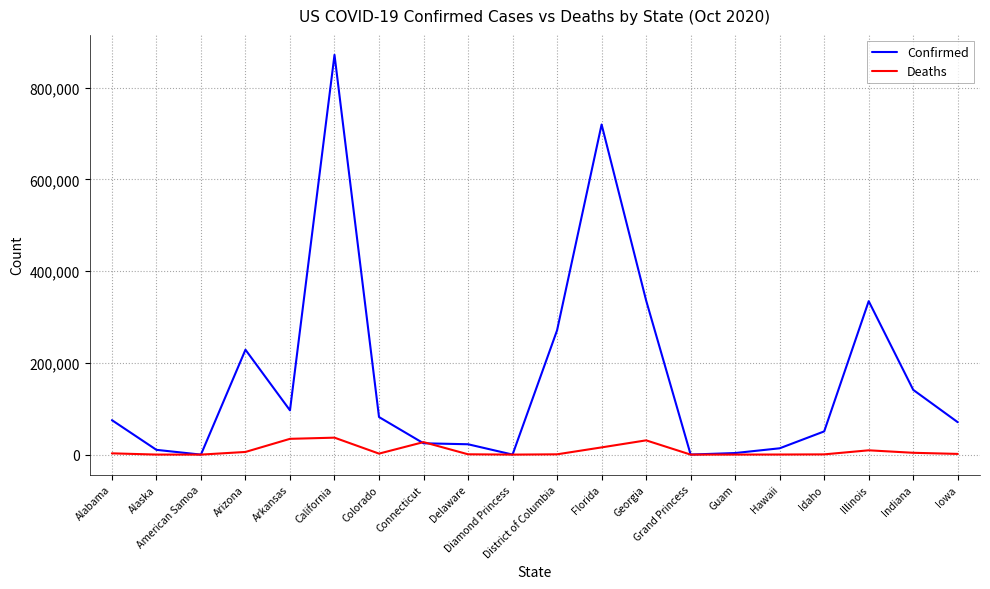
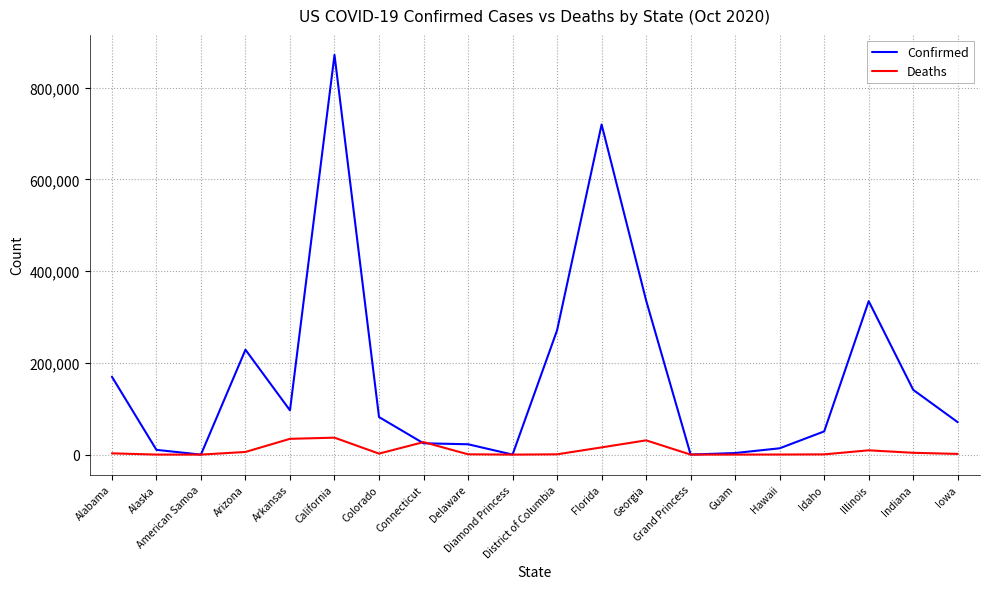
Confirmed, Alabama: 80,000 -> 170,000
